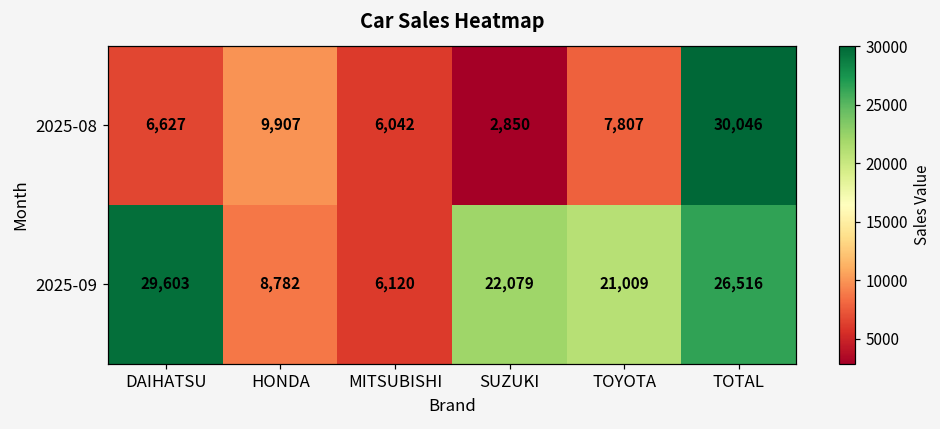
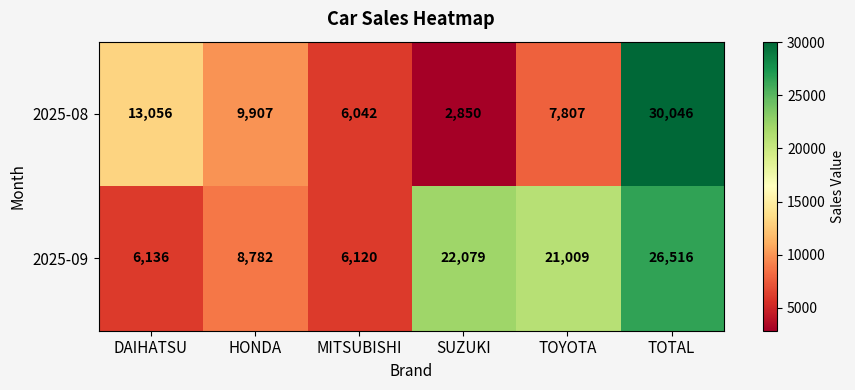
2025-08, DAIHATSU: 6,627 -> 13,056
2025-09, DAIHATSU: 29,603 -> 6,136
